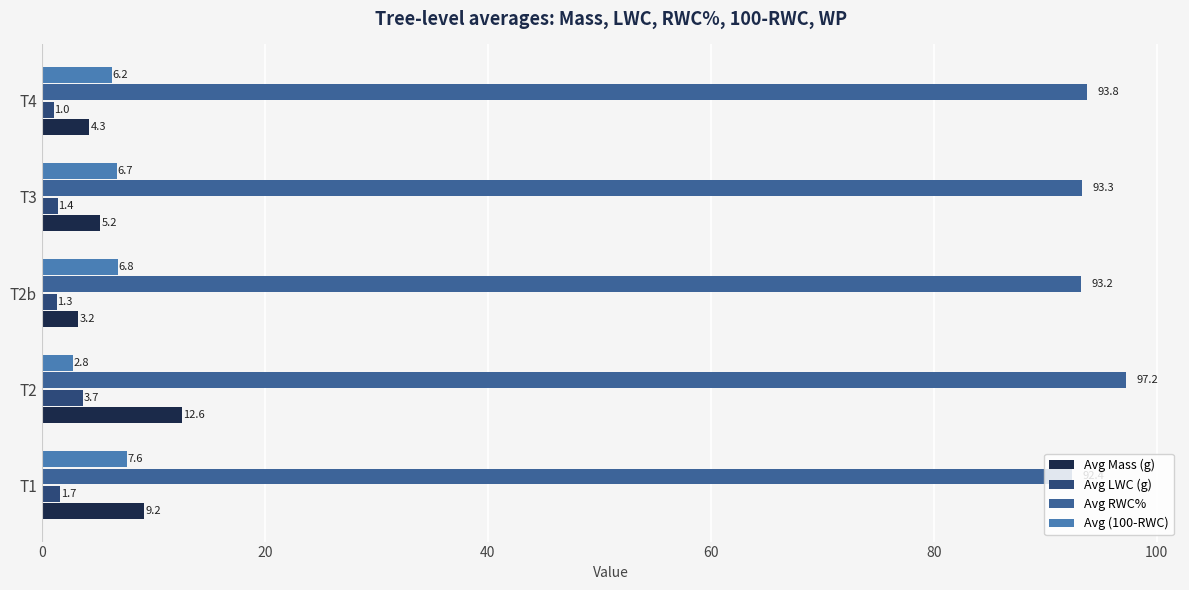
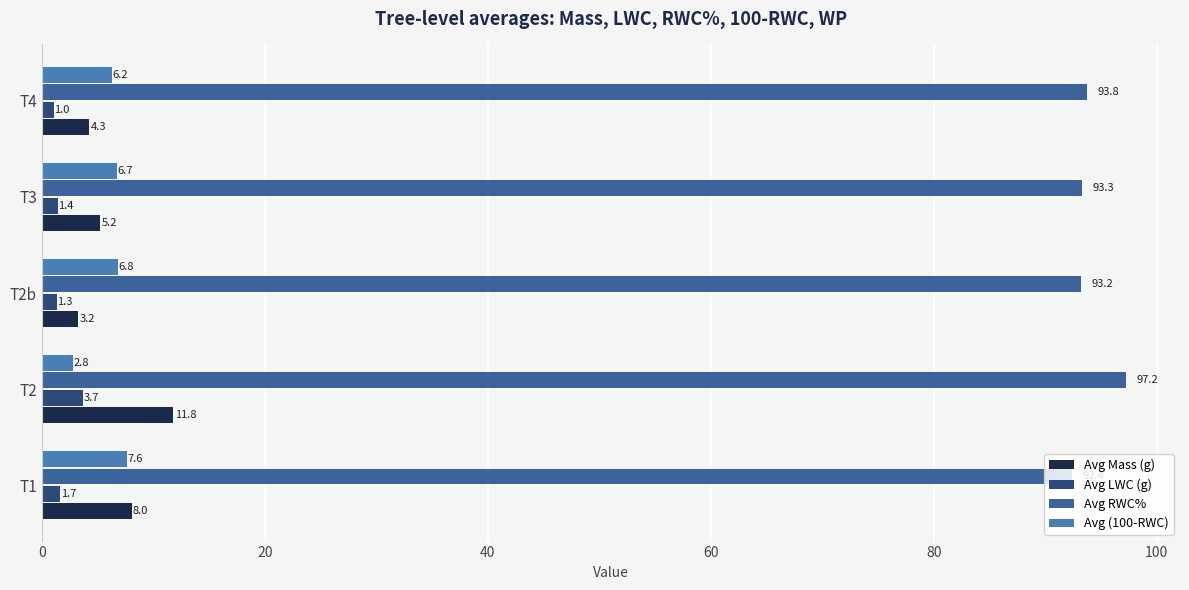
Avg Mass (g), T2: 12.6 -> 11.8
Avg Mass (g), T1: 9.2 -> 8.0
